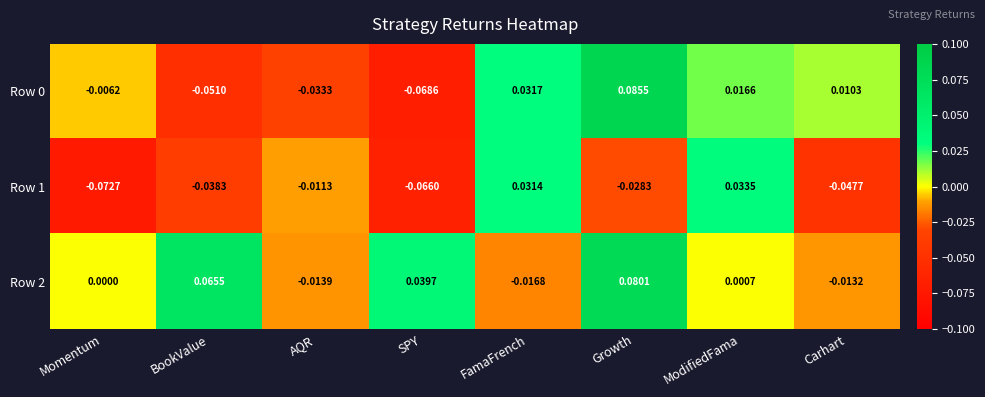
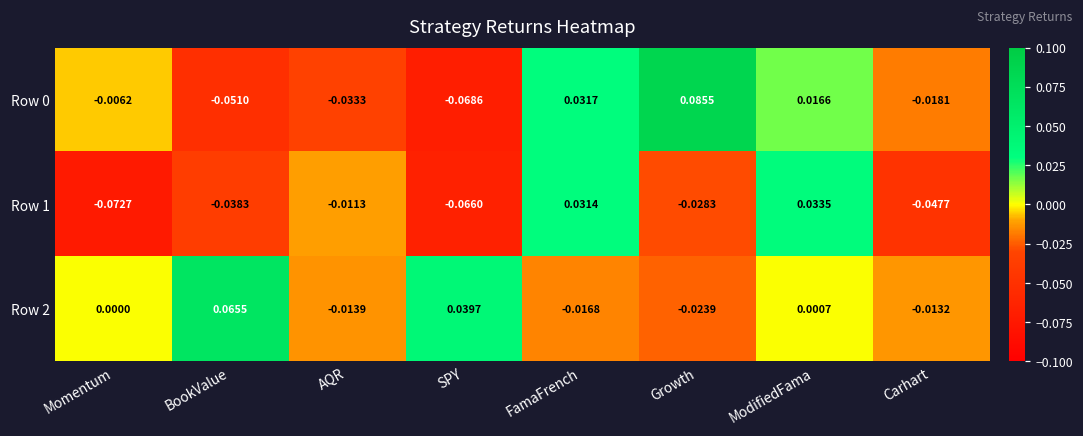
Row 0, Carhart: 0.0103 -> -0.0181
Row 2, Growth: 0.0801 -> -0.0239
